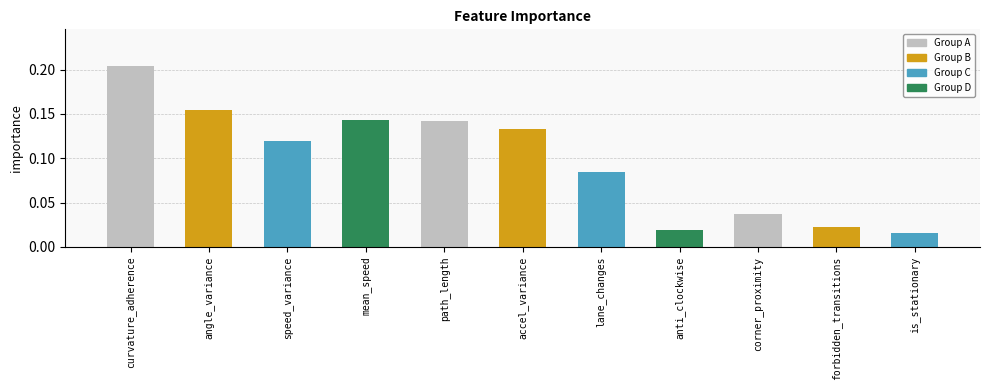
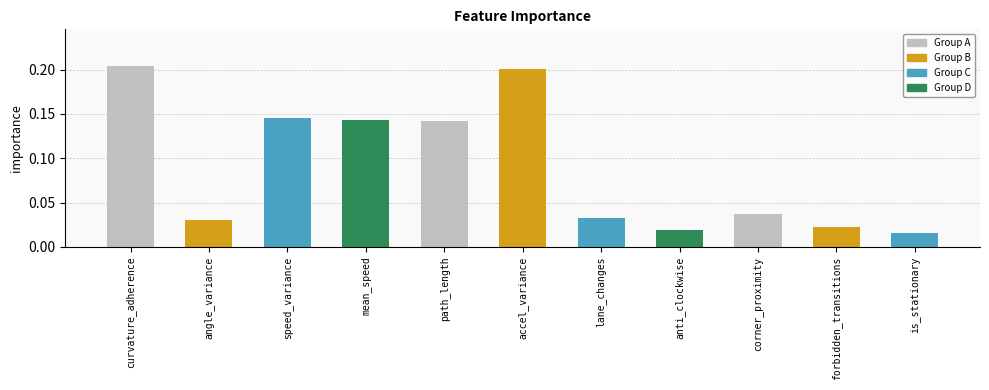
angle_variance: 0.15 -> 0.03
speed_variance: 0.12 -> 0.15
accel_variance: 0.13 -> 0.20
lane_changes: 0.09 -> 0.03
